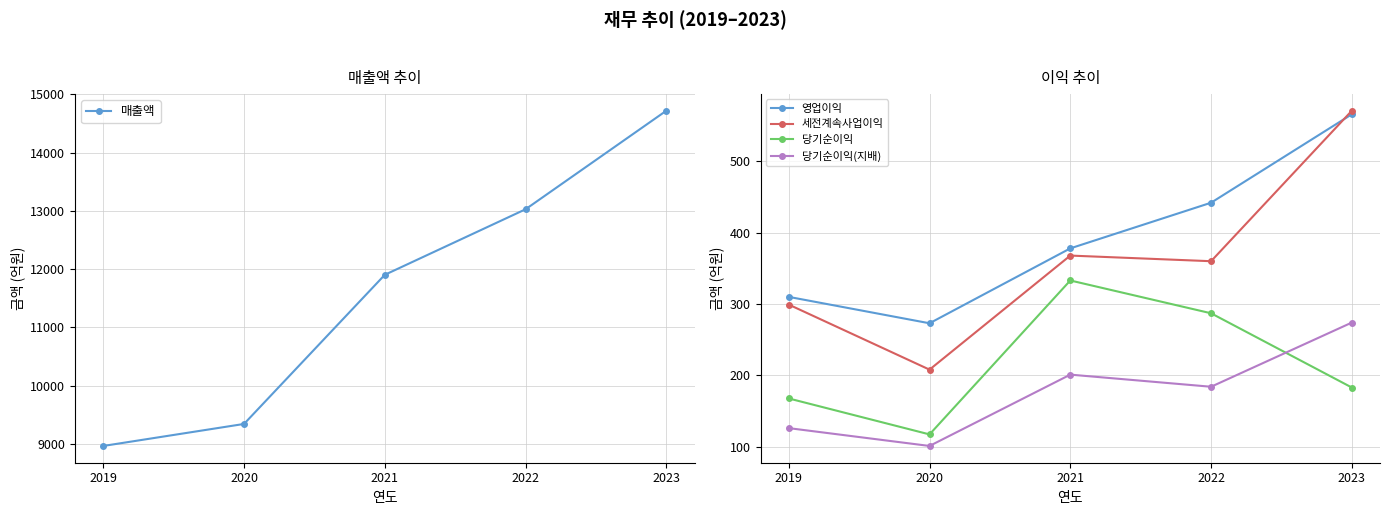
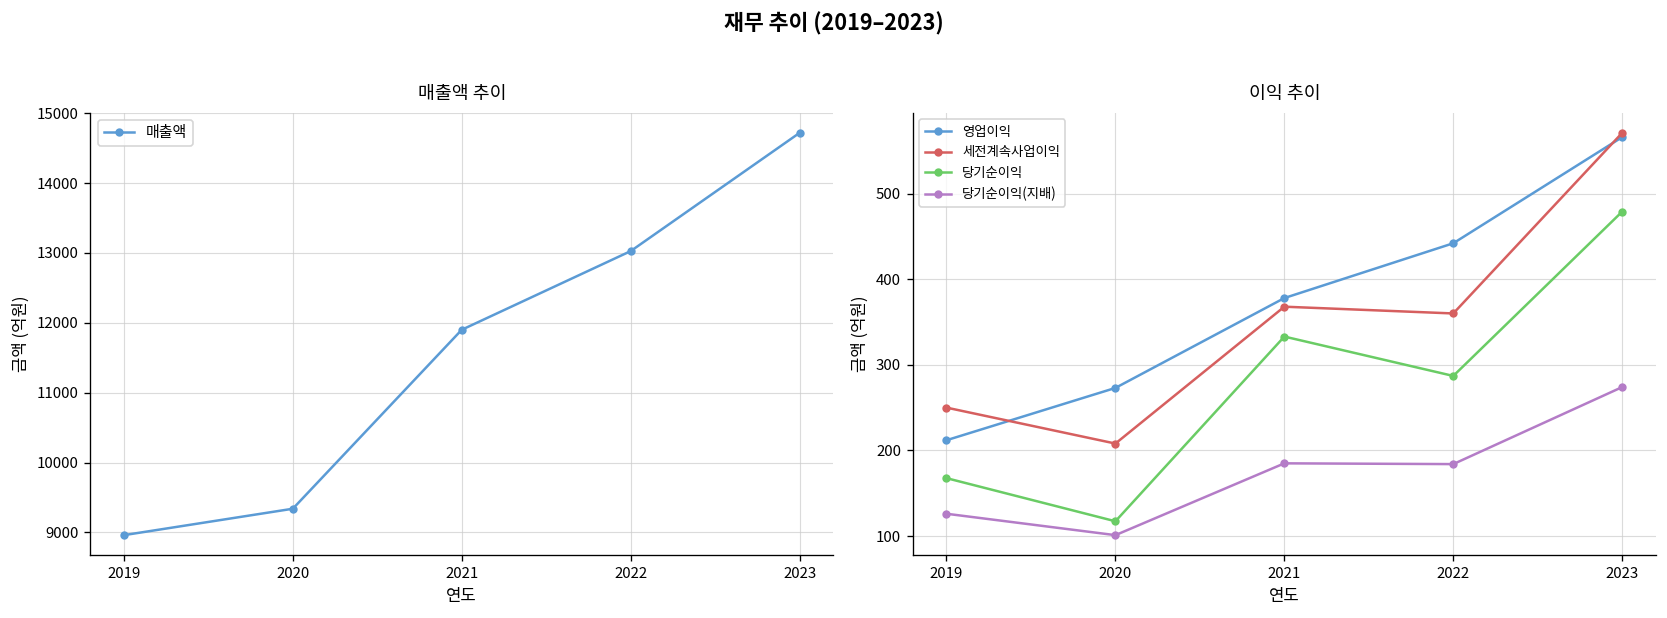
이익 추이, 영업이익, 2019: 310 -> 210
이익 추이, 세전계속사업이익, 2019: 300 -> 250
이익 추이, 당기순이익(지배), 2021: 200 -> 180
이익 추이, 당기순이익, 2023: 180 -> 480
